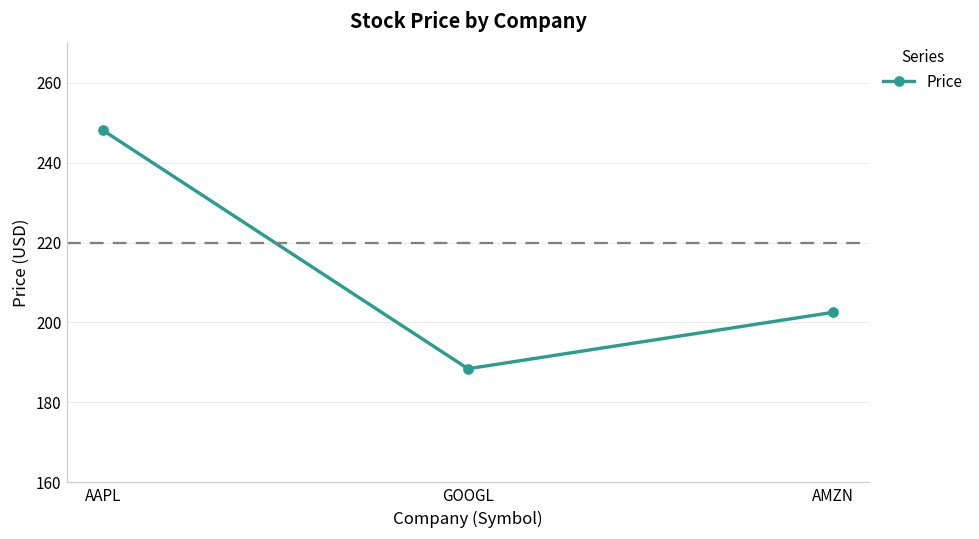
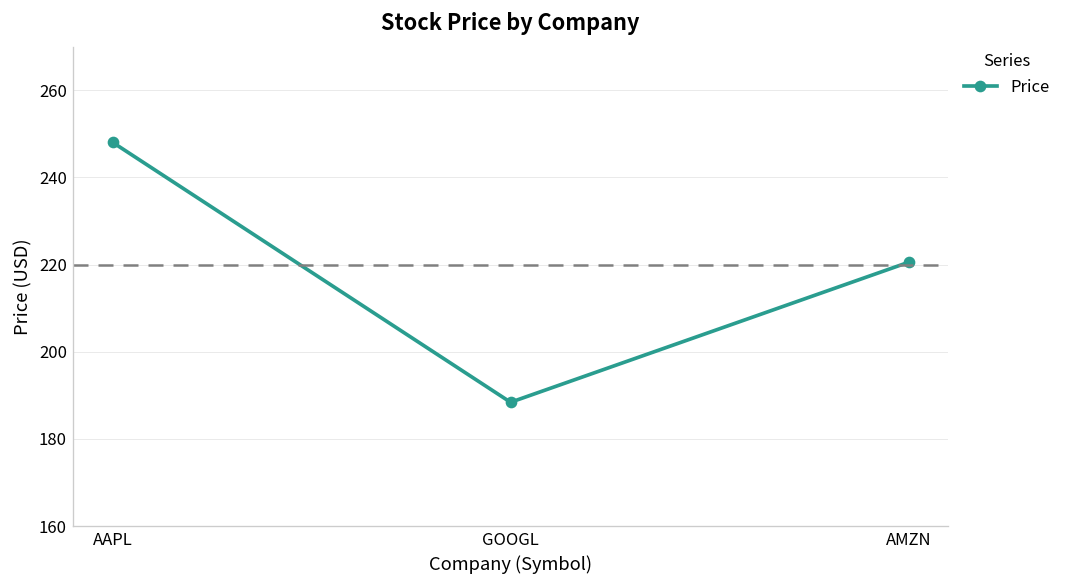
AMZN: 203 -> 221
